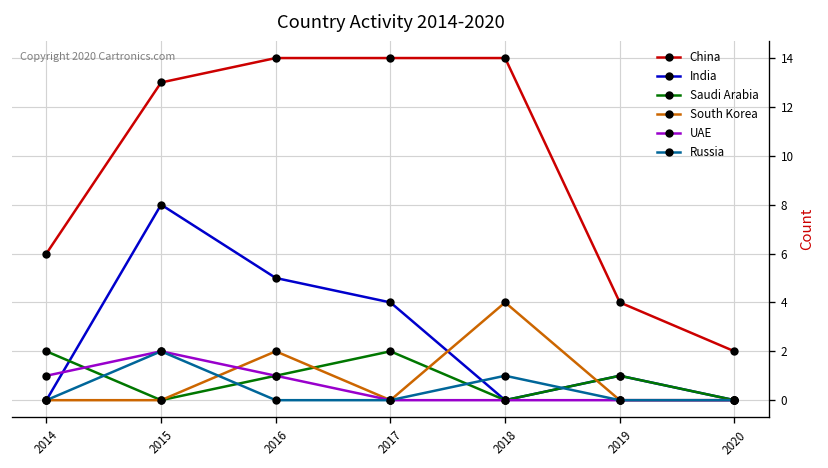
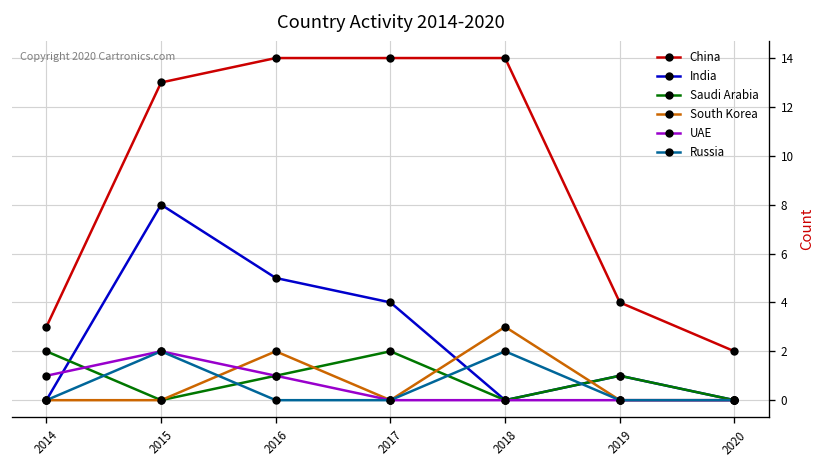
China, 2014: 6 -> 3
South Korea, 2018: 4 -> 3
Russia, 2018: 1 -> 2
